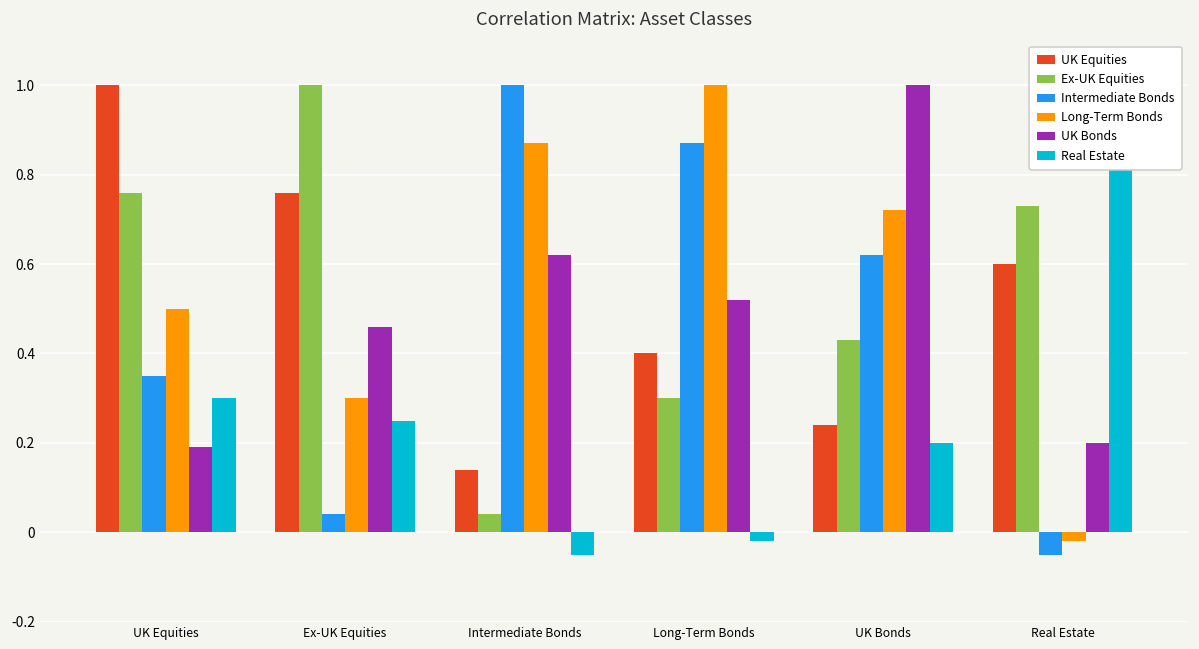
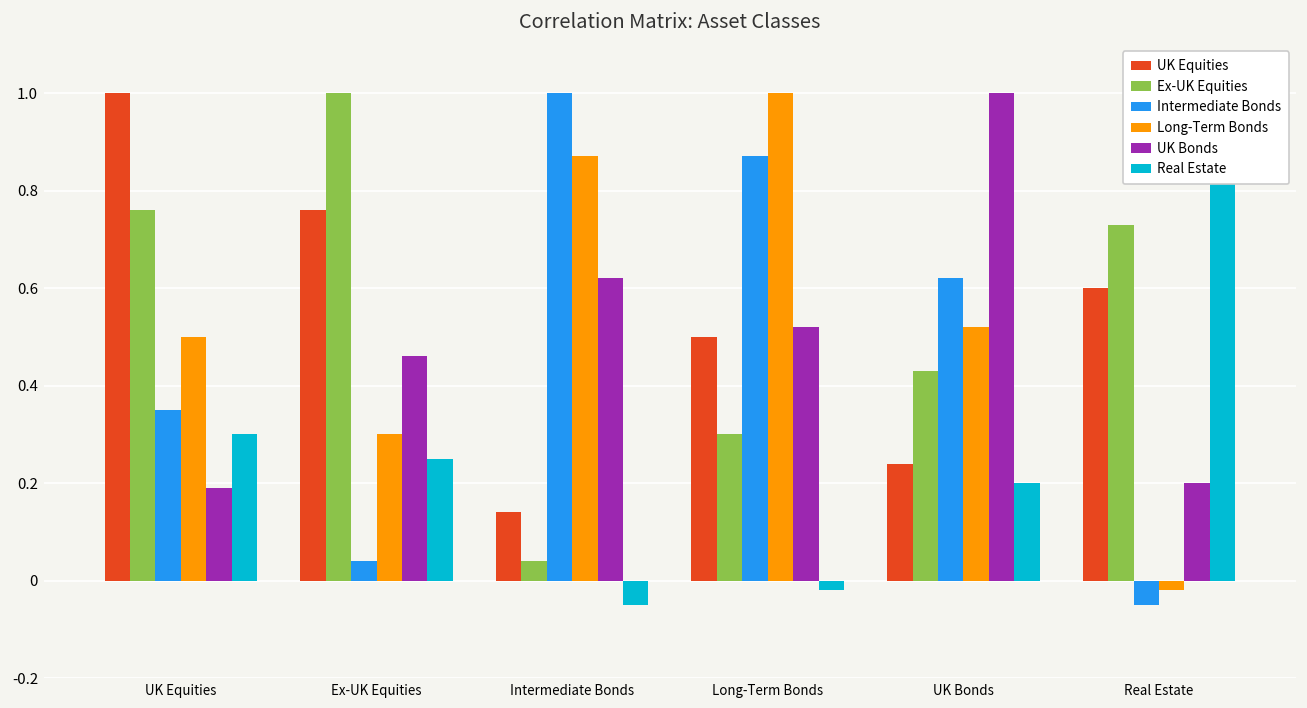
UK Equities, Long-Term Bonds: 0.4 -> 0.5
Long-Term Bonds, UK Bonds: 0.72 -> 0.52
